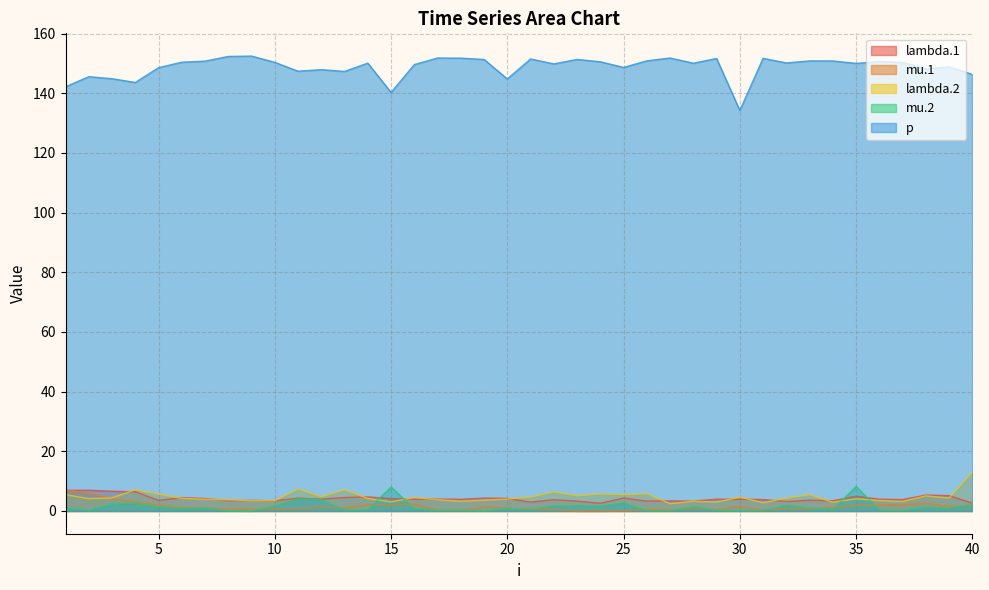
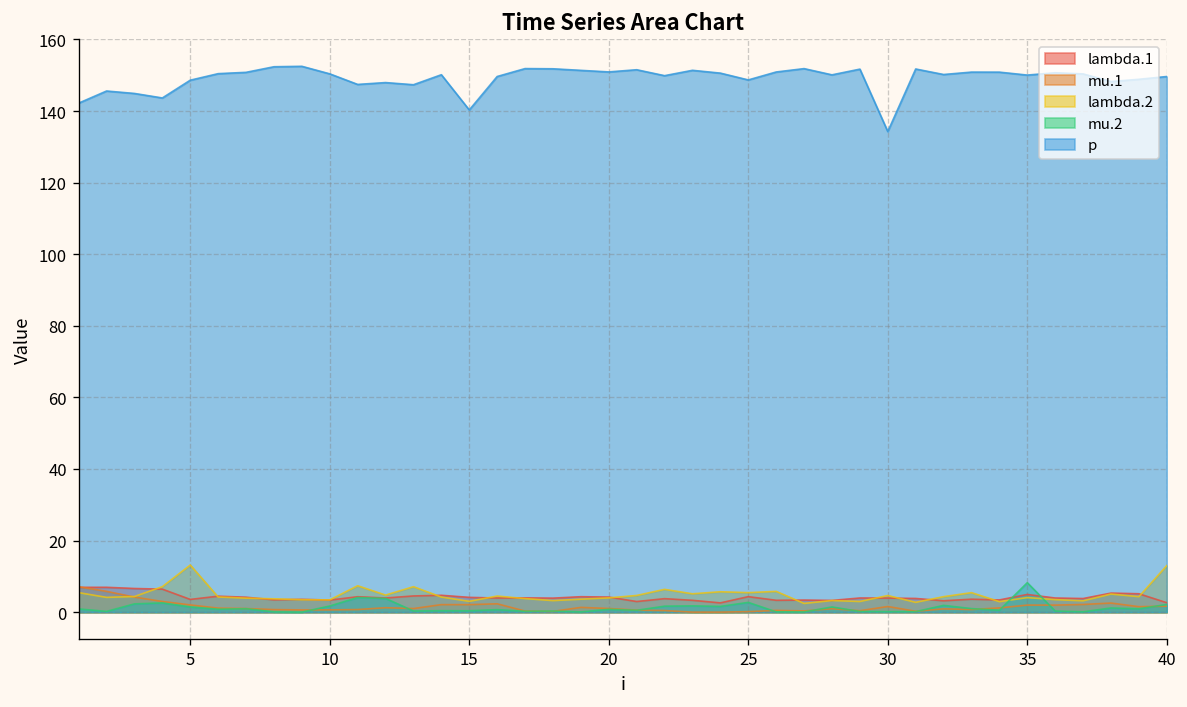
lambda.2, 5: 6 -> 13
mu.2, 15: 8 -> 0
p, 20: 145 -> 151
p, 40: 146 -> 150
